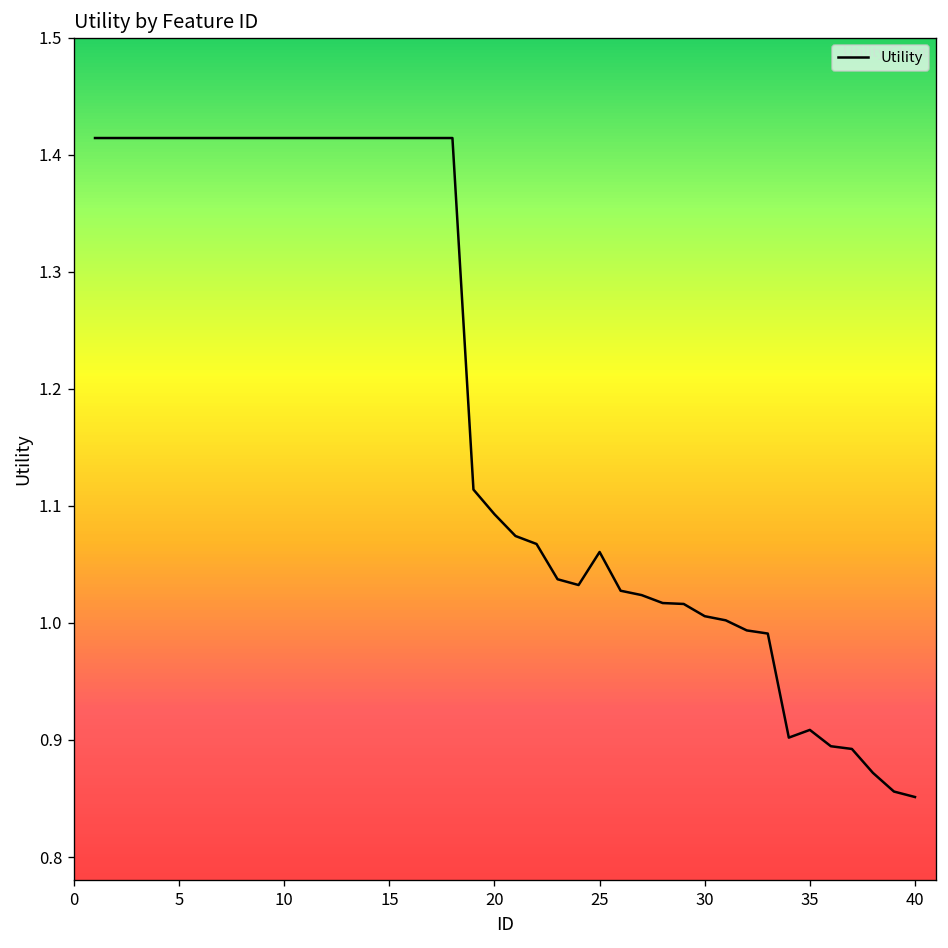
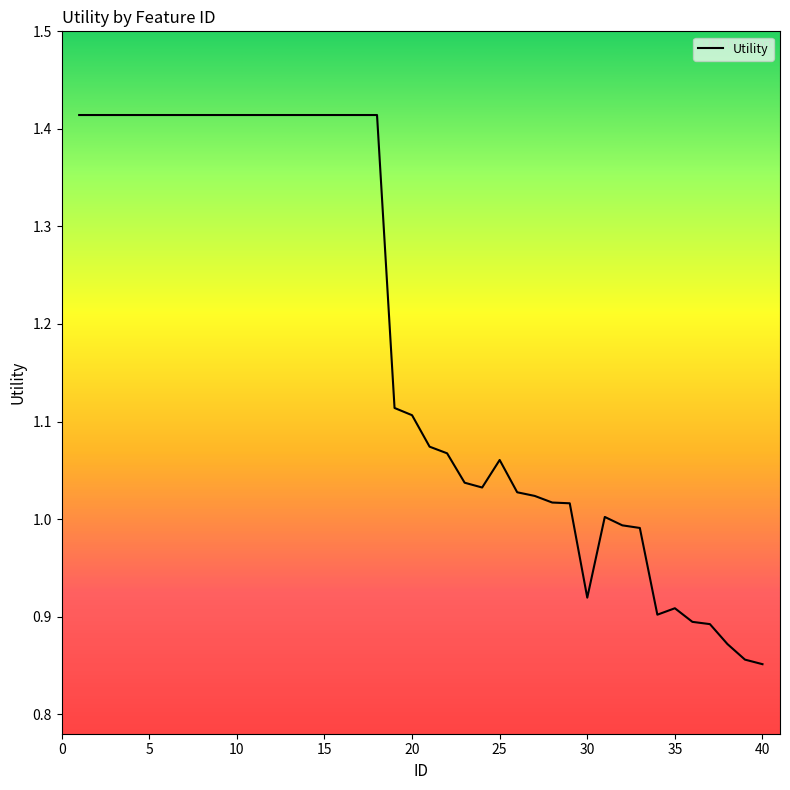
20: 1.09 -> 1.11
30: 1.01 -> 0.92
